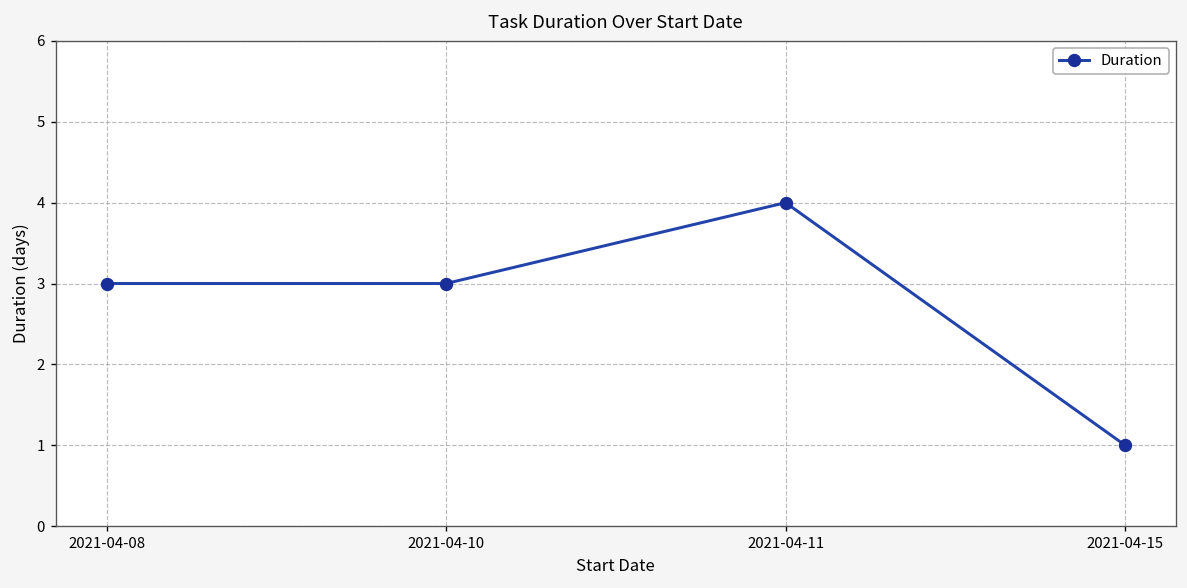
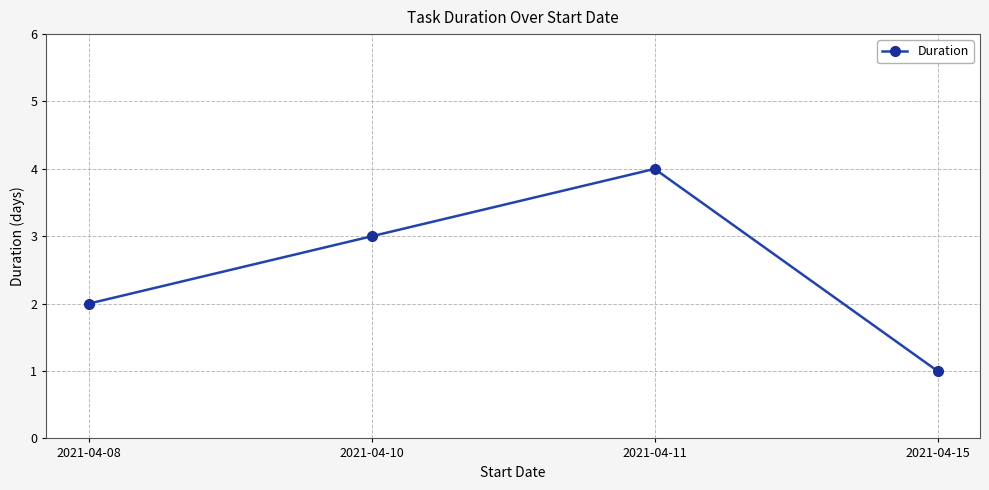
2021-04-08: 3 -> 2
